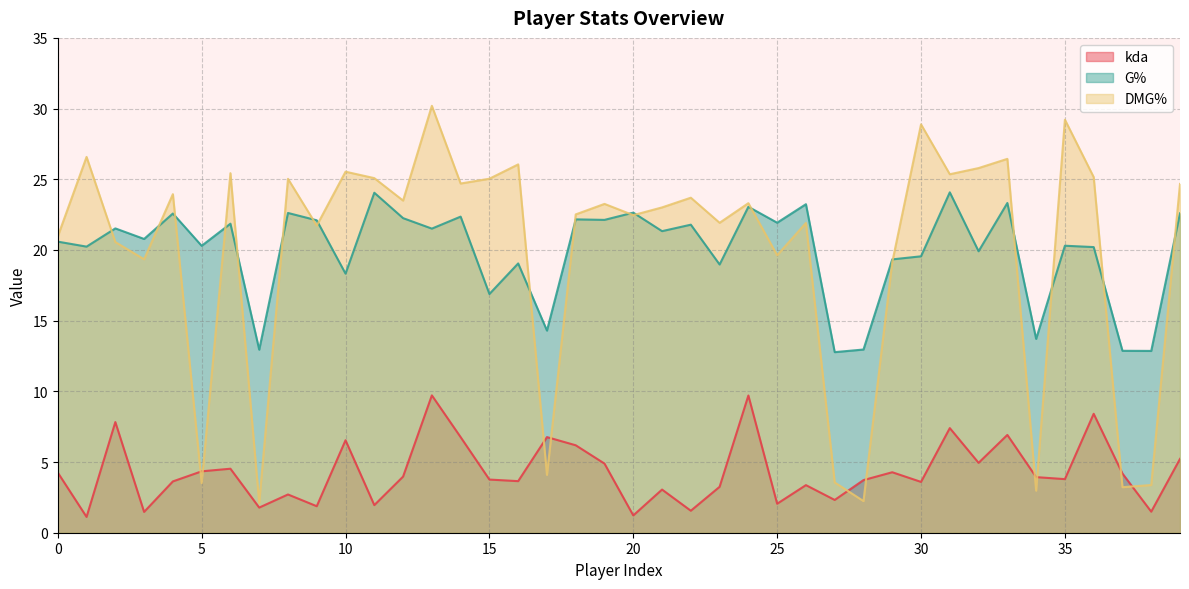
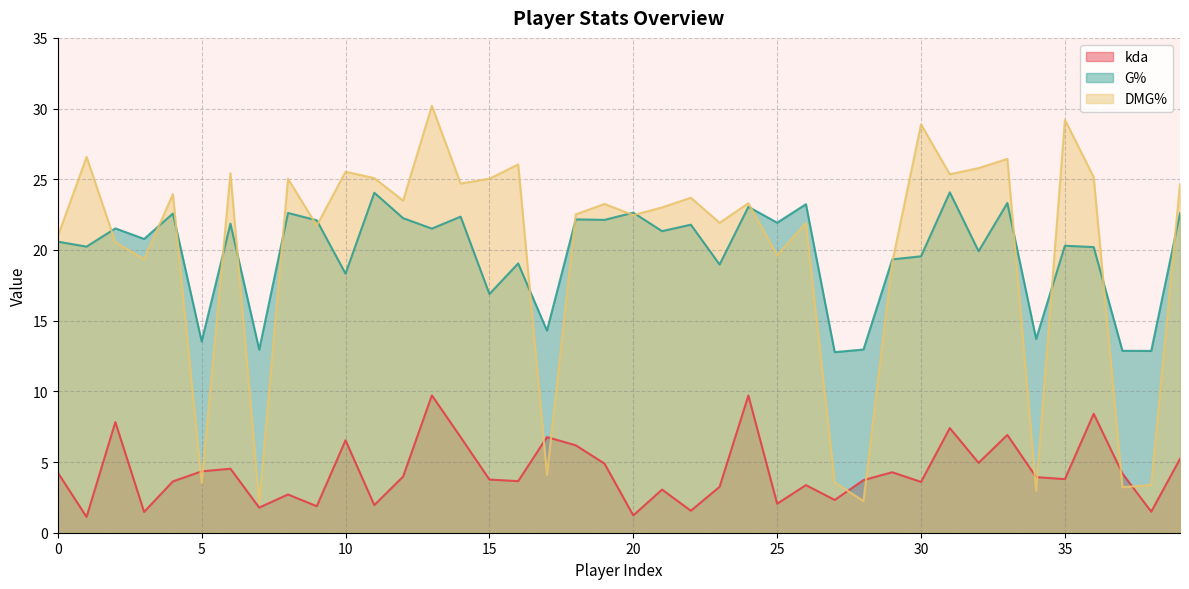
G%, 5: 20.3 -> 13.5
